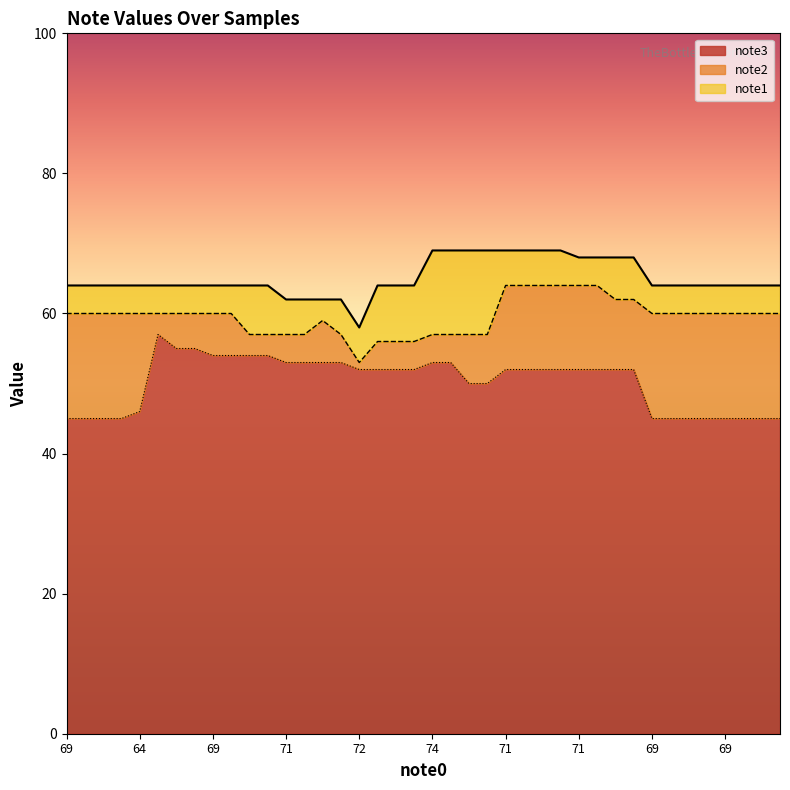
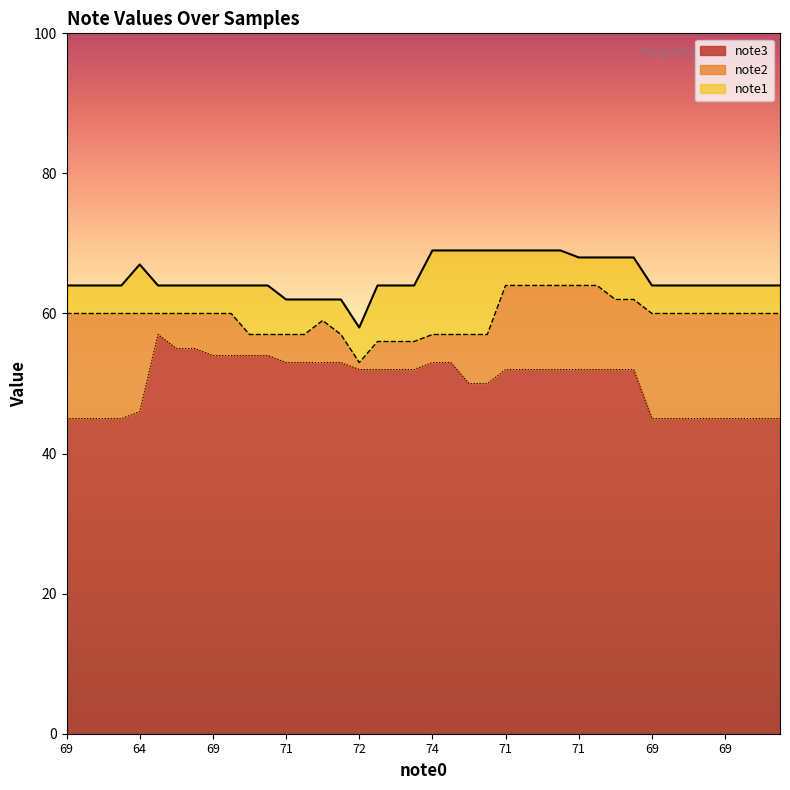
note1, 64: 64 -> 67
